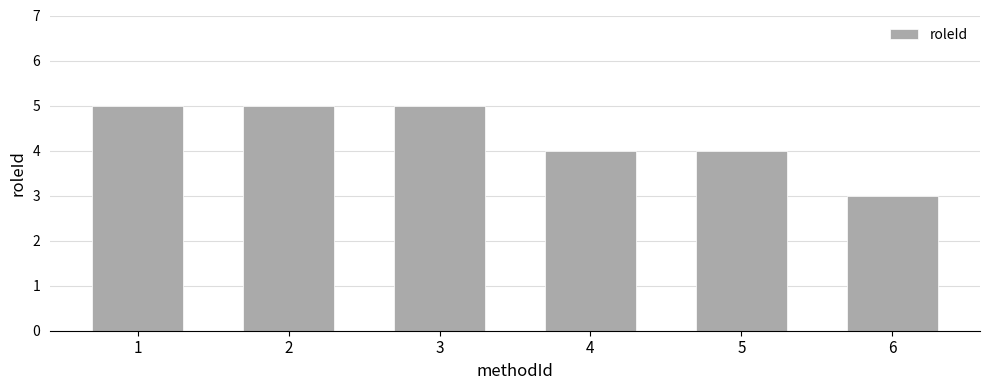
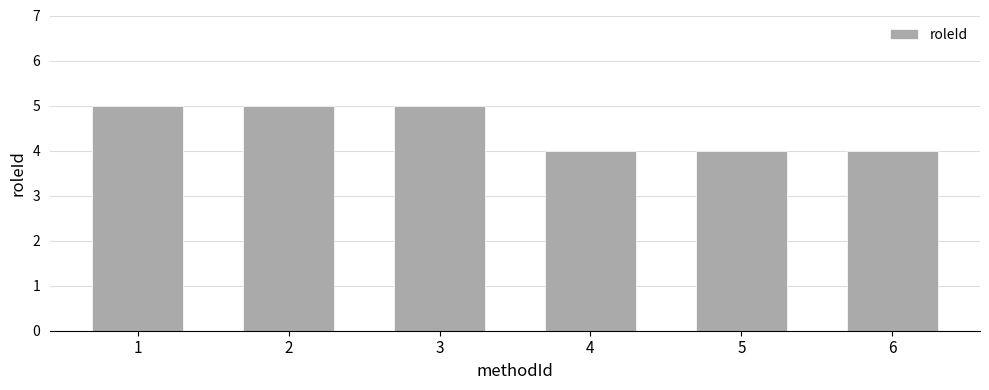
6: 3 -> 4
